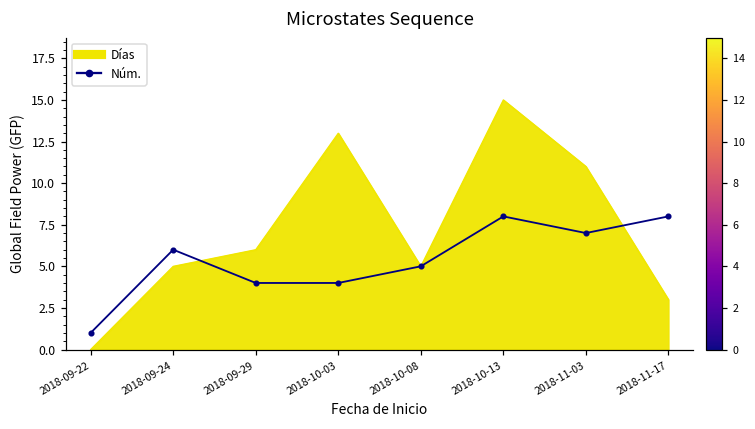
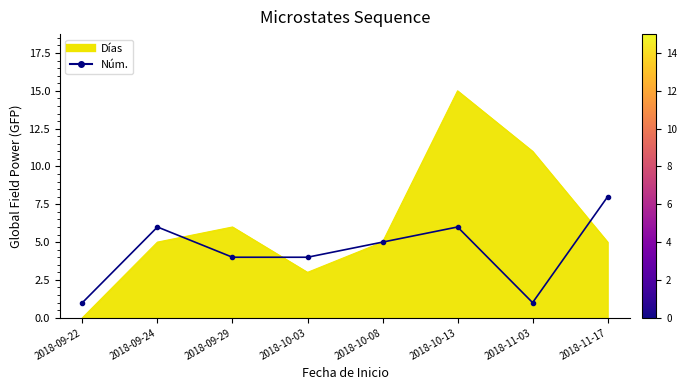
Días, 2018-10-03: 13 -> 3
Núm., 2018-10-13: 8 -> 6
Núm., 2018-11-03: 7 -> 1
Días, 2018-11-17: 3 -> 5
